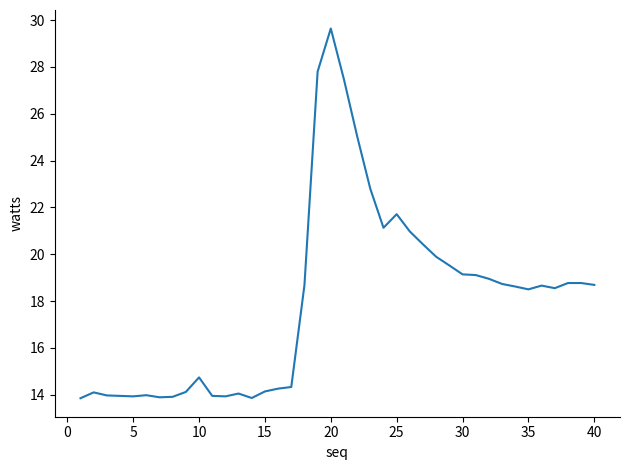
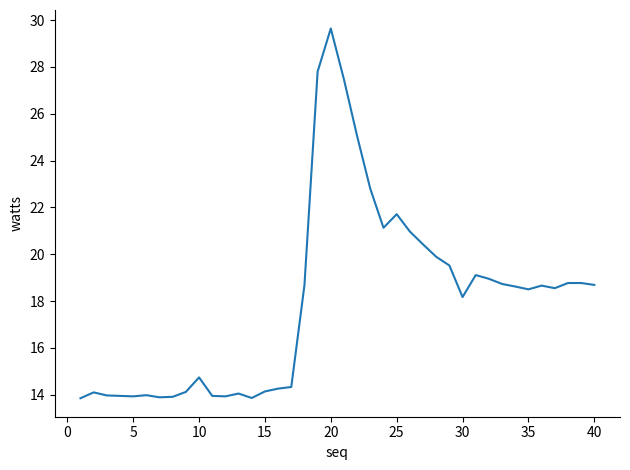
30: 19.1 -> 18.2
